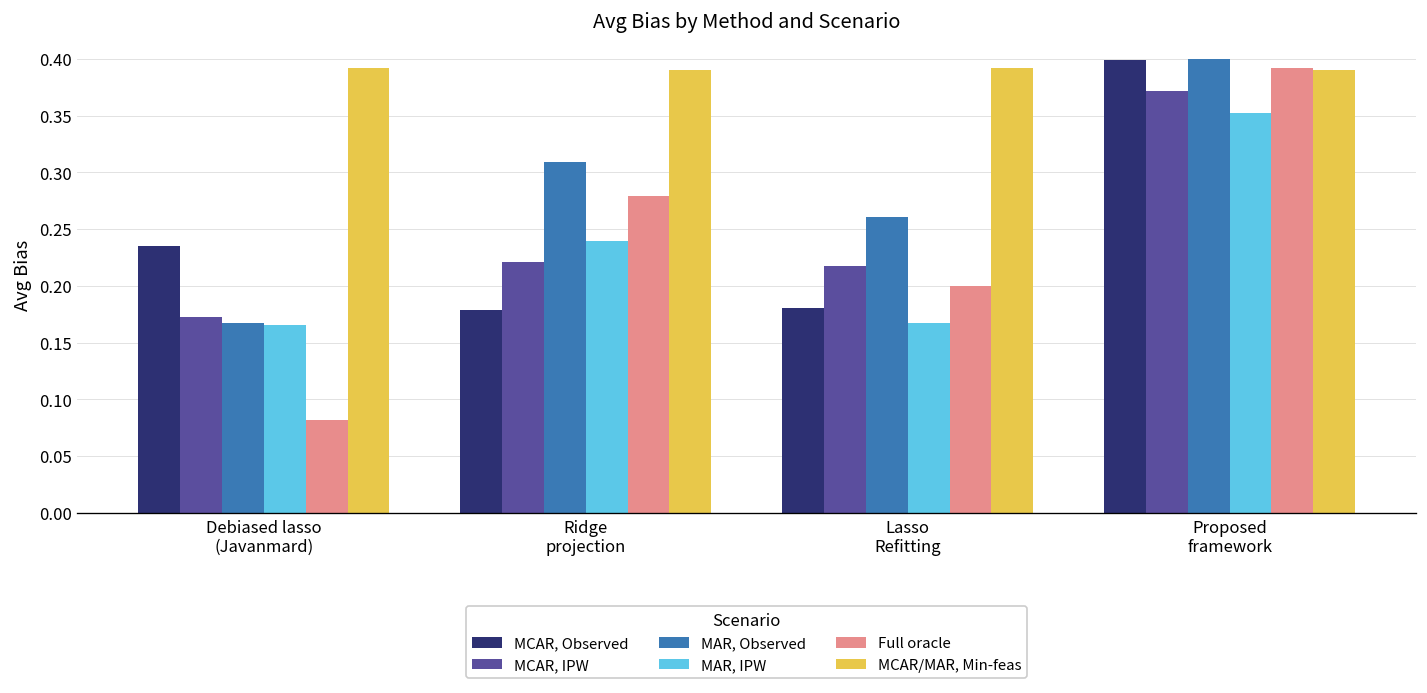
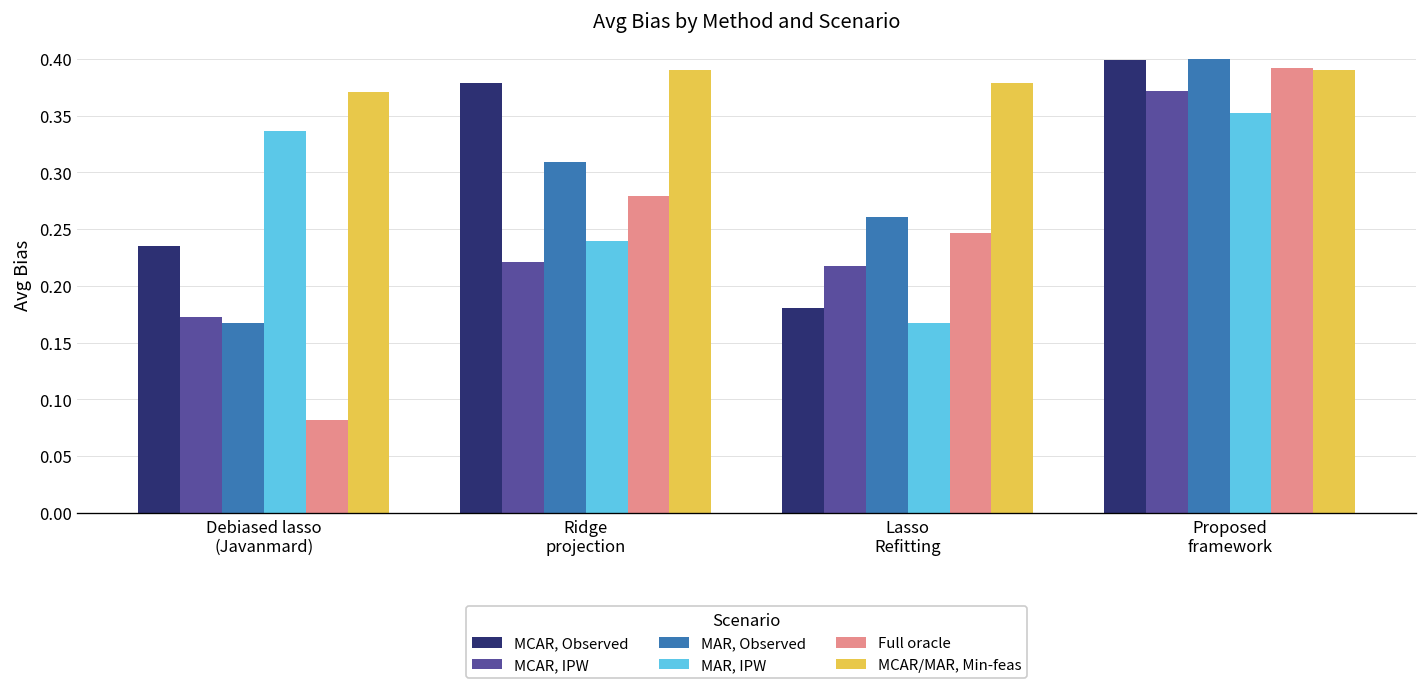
MAR, IPW, Debiased lasso (Javanmard): 0.17 -> 0.34
MCAR/MAR, Min-feas, Debiased lasso (Javanmard): 0.39 -> 0.37
MCAR, Observed, Ridge projection: 0.18 -> 0.38
Full oracle, Lasso Refitting: 0.20 -> 0.25
MCAR/MAR, Min-feas, Lasso Refitting: 0.39 -> 0.38
